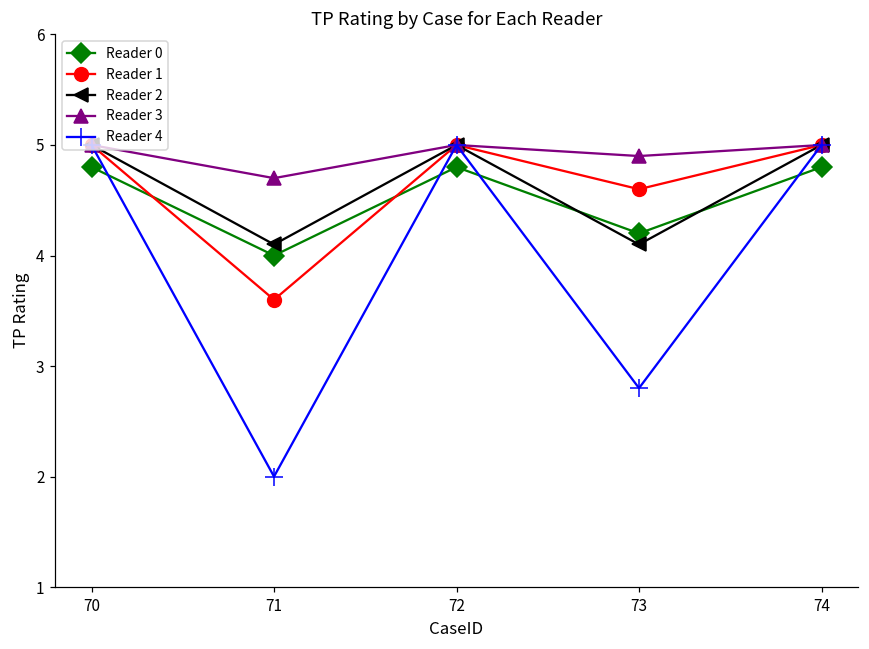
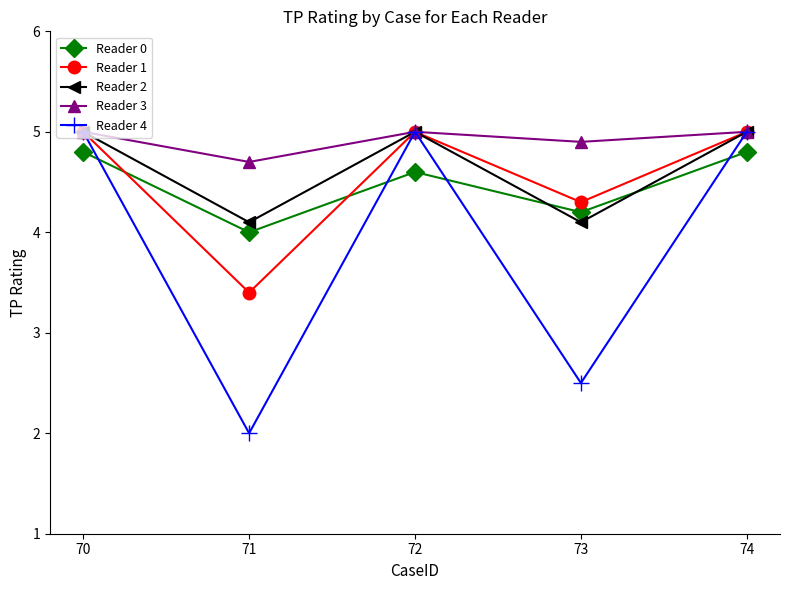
Reader 1, 71: 3.6 -> 3.4
Reader 0, 72: 4.8 -> 4.6
Reader 1, 73: 4.6 -> 4.3
Reader 4, 73: 2.8 -> 2.5
